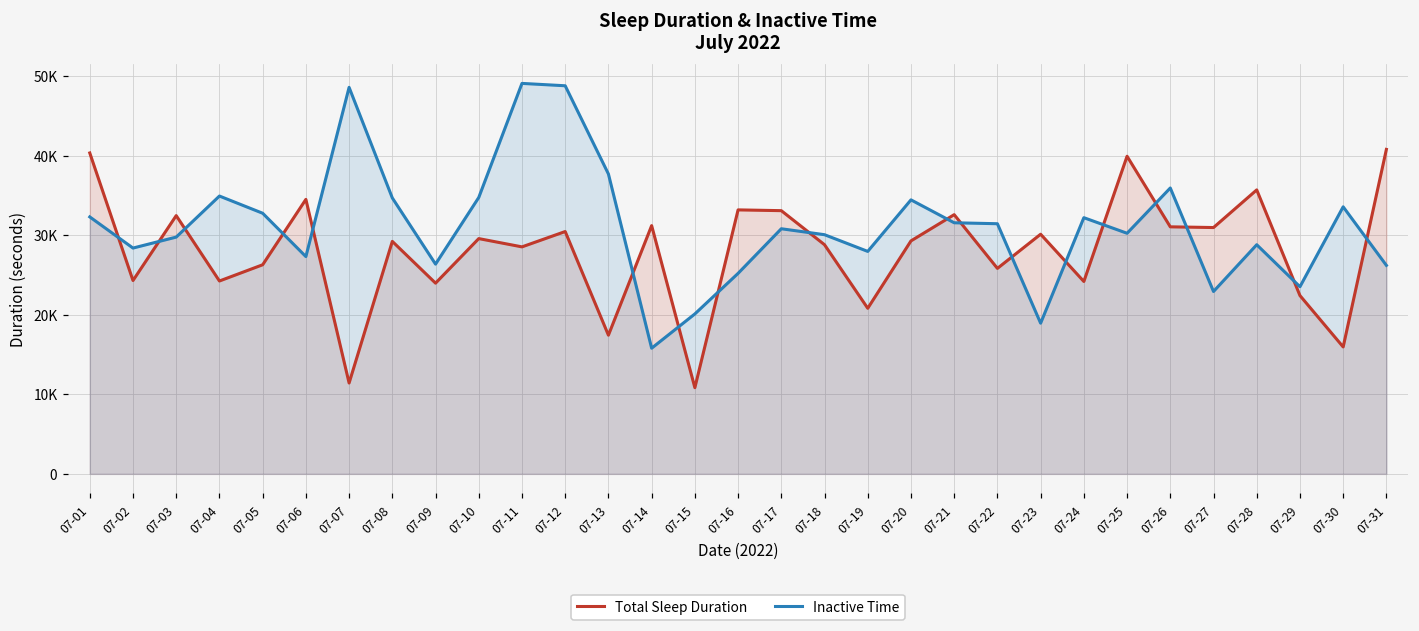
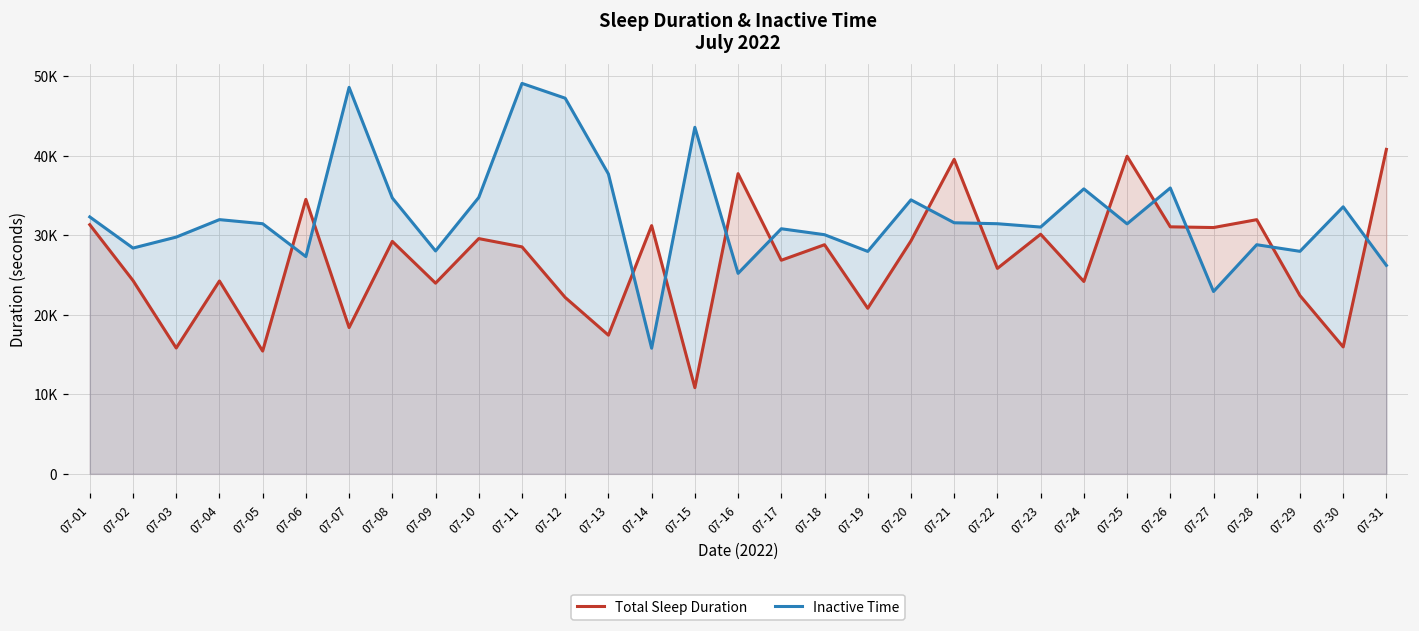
Total Sleep Duration, 07-01: 40000 -> 31000
Total Sleep Duration, 07-03: 32000 -> 16000
Inactive Time, 07-04: 35000 -> 32000
Total Sleep Duration, 07-05: 26000 -> 15000
Inactive Time, 07-05: 33000 -> 31000
Total Sleep Duration, 07-07: 11000 -> 18000
Inactive Time, 07-09: 26000 -> 28000
Total Sleep Duration, 07-12: 30000 -> 22000
Inactive Time, 07-12: 49000 -> 47000
Inactive Time, 07-15: 20000 -> 44000
Total Sleep Duration, 07-16: 33000 -> 38000
Total Sleep Duration, 07-17: 33000 -> 27000
Total Sleep Duration, 07-21: 33000 -> 40000
Inactive Time, 07-23: 19000 -> 31000
Inactive Time, 07-24: 32000 -> 36000
Inactive Time, 07-25: 30000 -> 31000
Total Sleep Duration, 07-28: 36000 -> 32000
Inactive Time, 07-29: 24000 -> 28000
